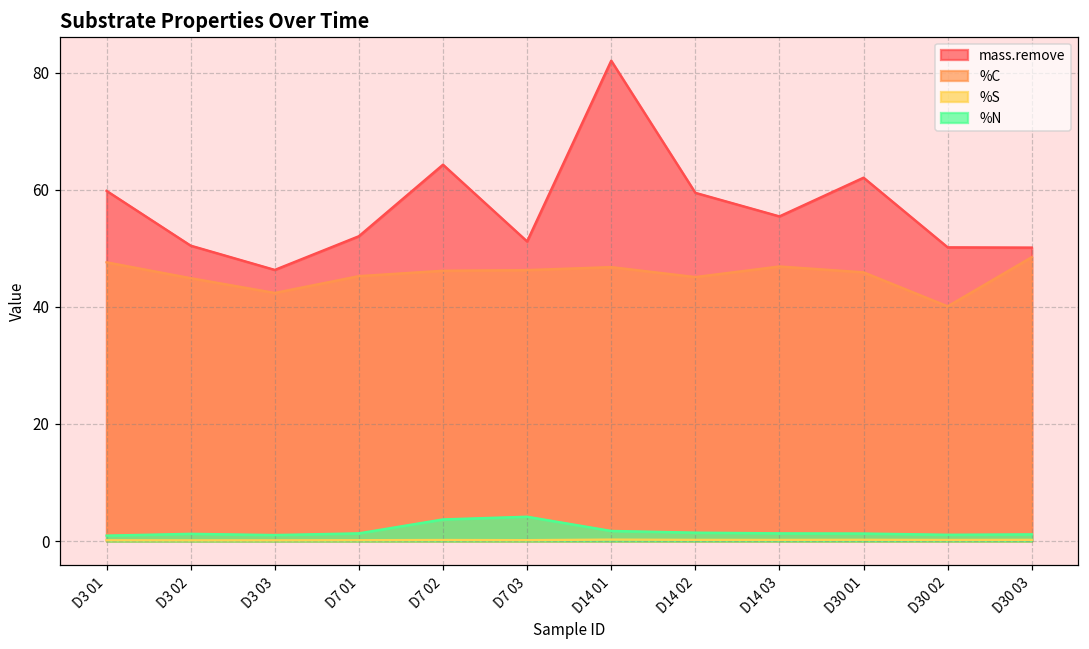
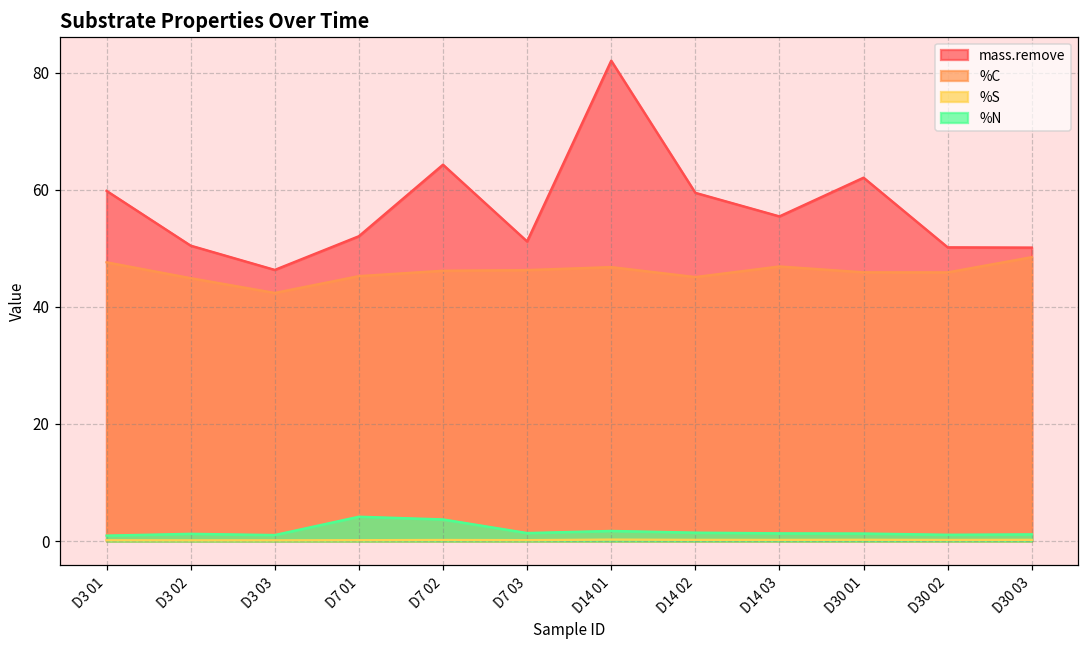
%N, D7 01: 1 -> 4
%N, D7 03: 4 -> 1
%C, D30 02: 40 -> 46
